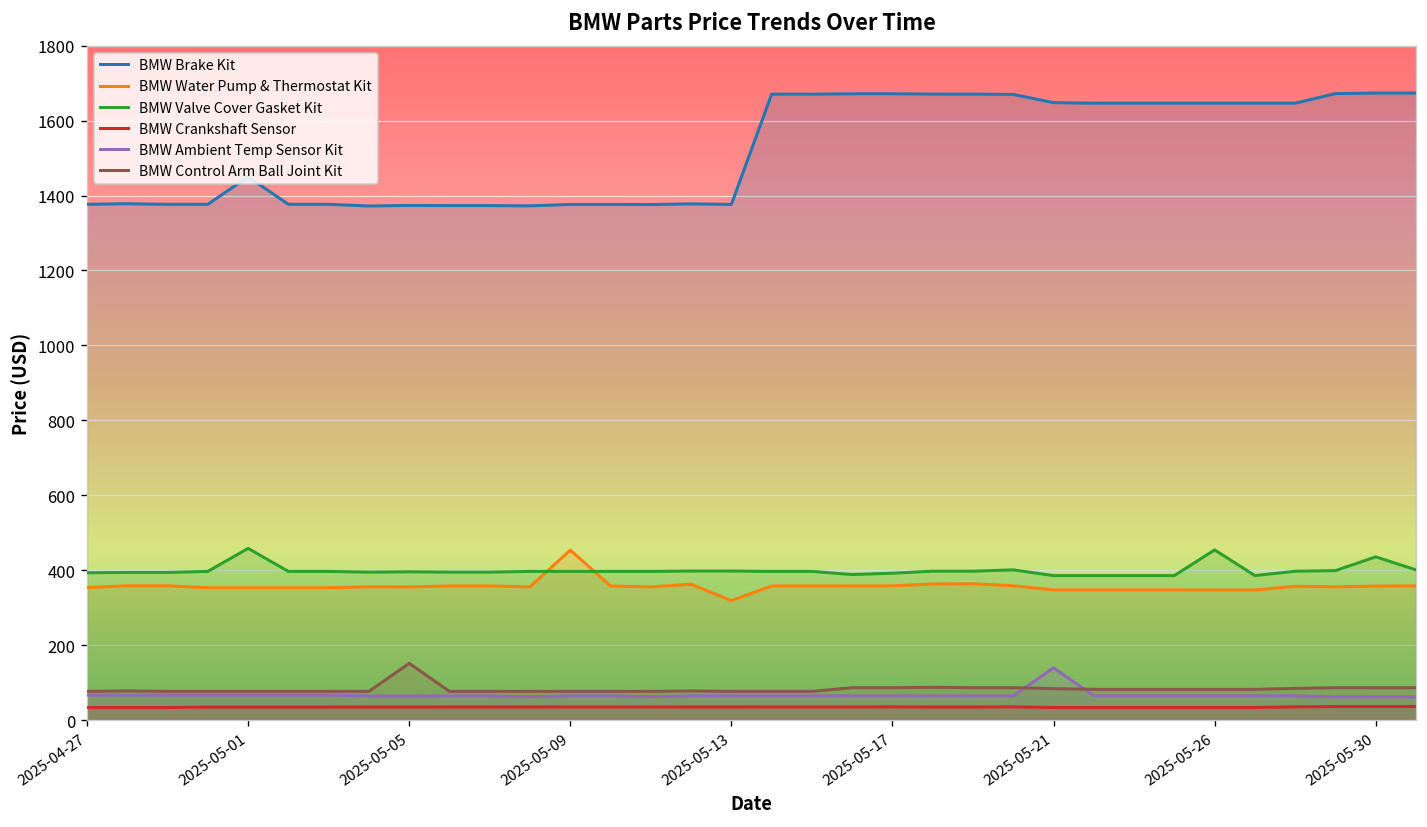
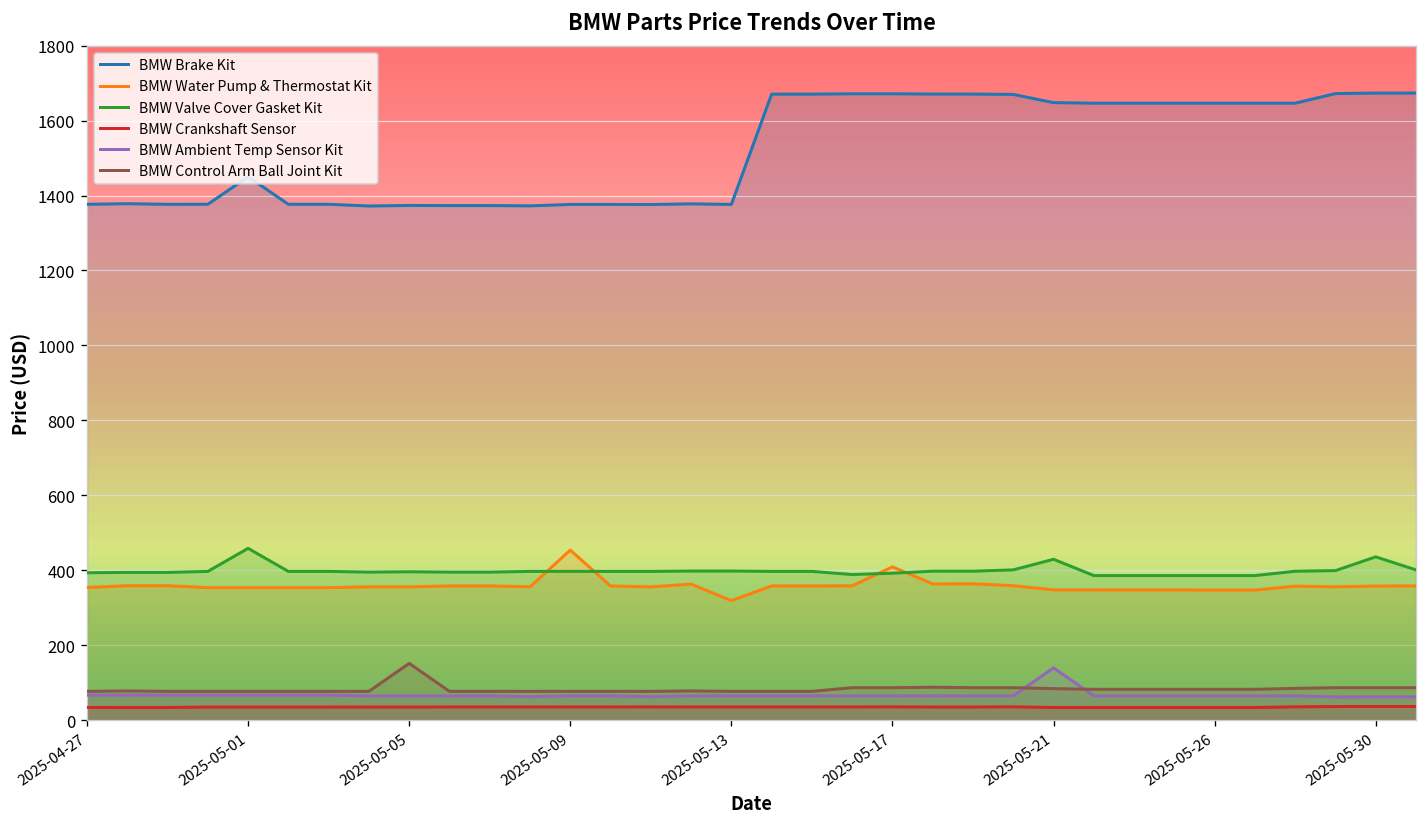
BMW Water Pump & Thermostat Kit, 2025-05-17: 360 -> 410
BMW Valve Cover Gasket Kit, 2025-05-21: 390 -> 430
BMW Valve Cover Gasket Kit, 2025-05-26: 450 -> 390
